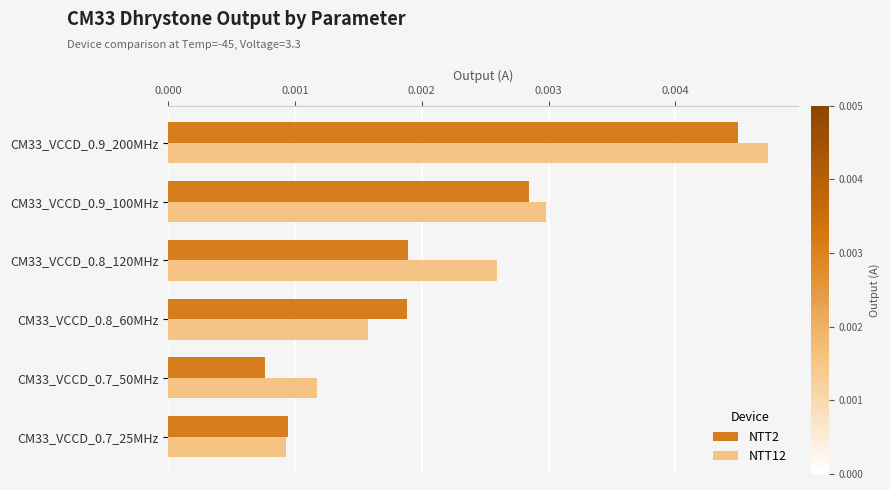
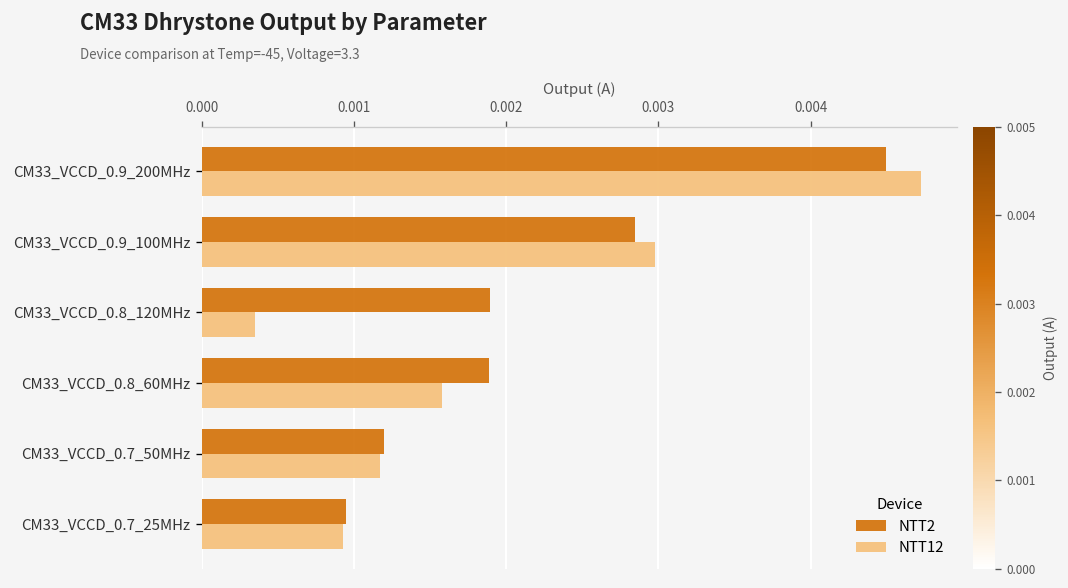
NTT12, CM33_VCCD_0.8_120MHz: 0.00259 -> 0.00035
NTT2, CM33_VCCD_0.7_50MHz: 0.00077 -> 0.00120
